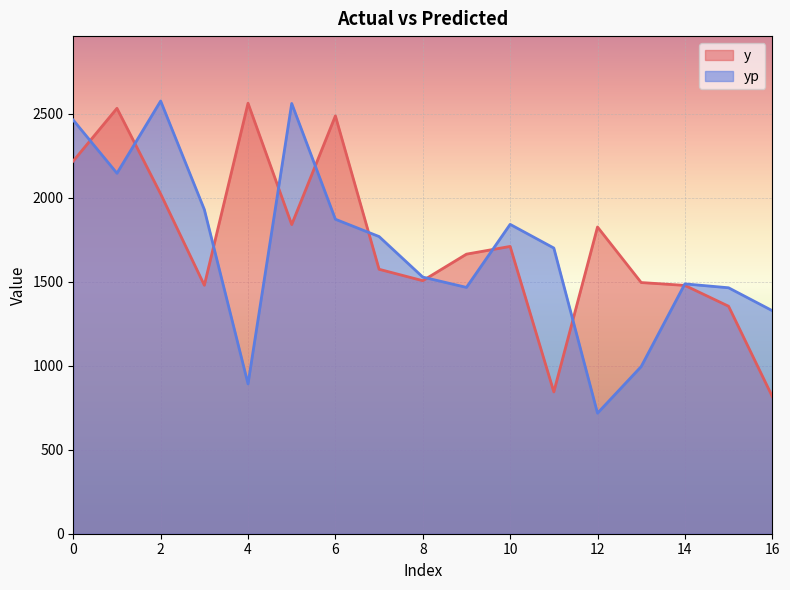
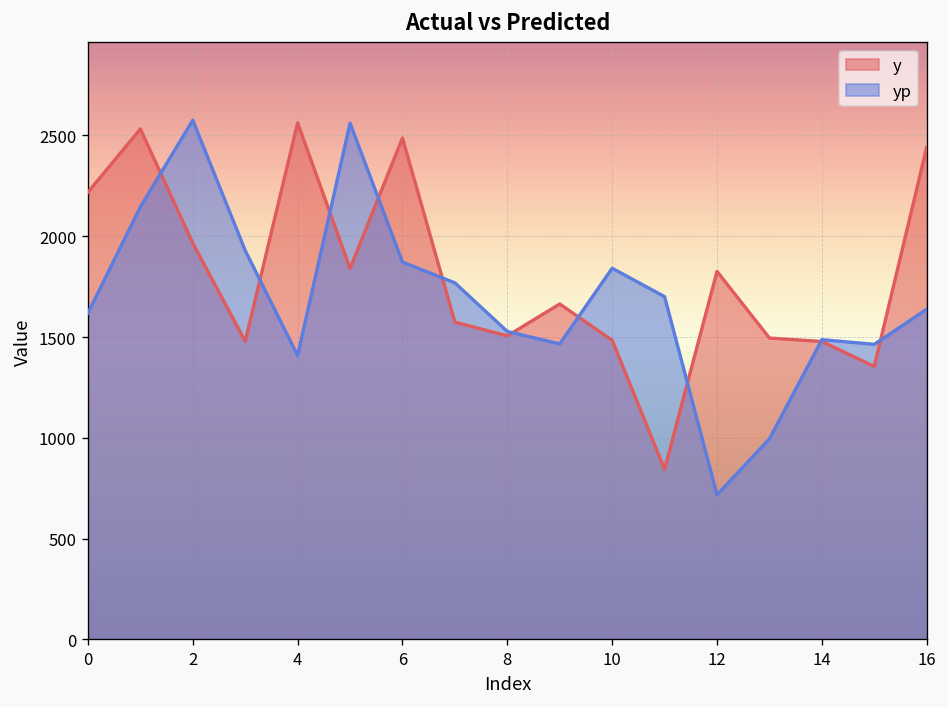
yp, 0: 2460 -> 1620
y, 2: 2020 -> 1970
yp, 4: 890 -> 1410
y, 10: 1710 -> 1480
y, 16: 820 -> 2440
yp, 16: 1330 -> 1640
